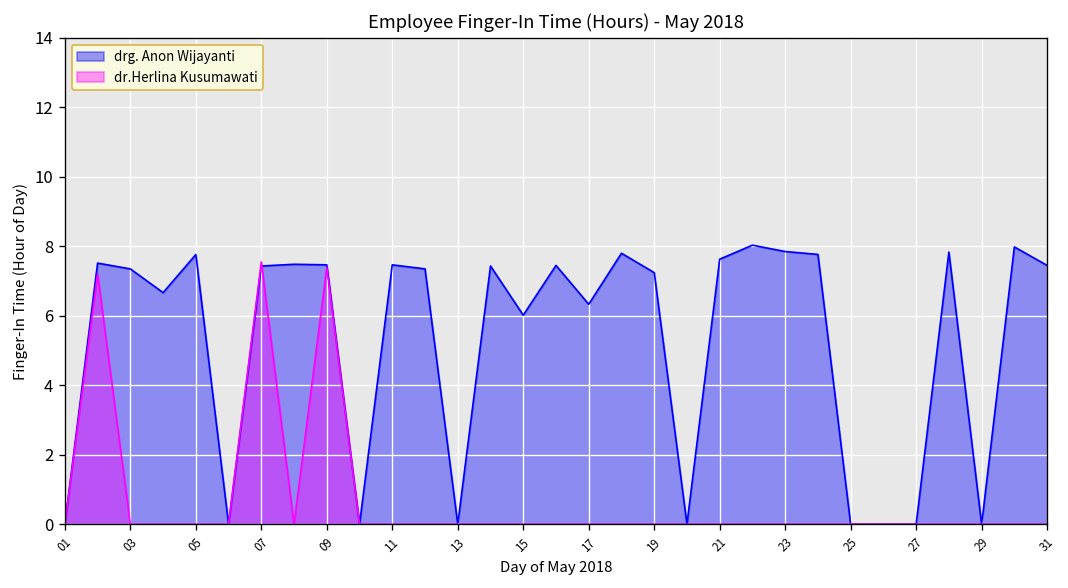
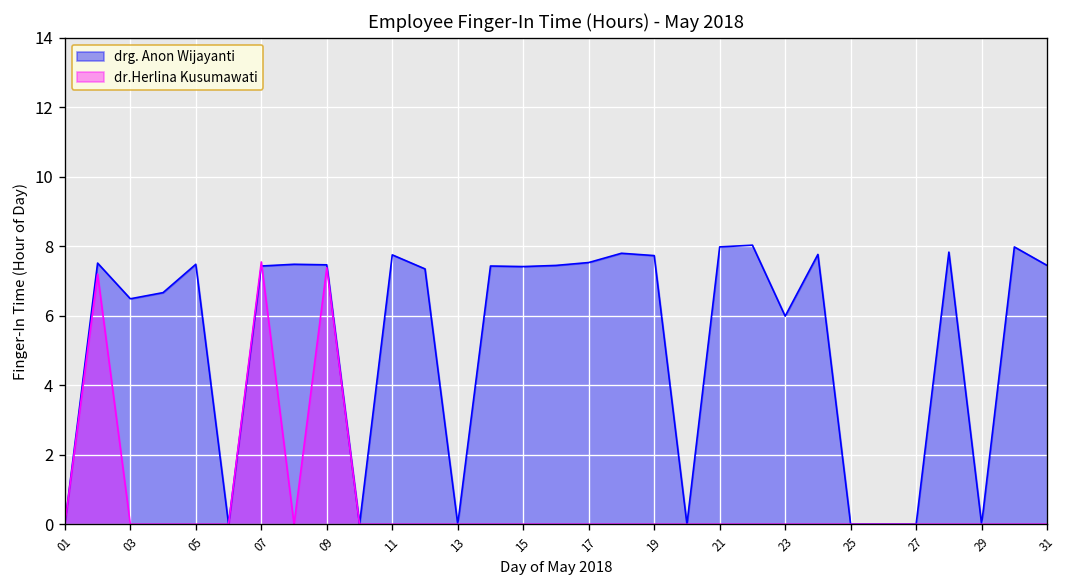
drg. Anon Wijayanti, 03: 7.4 -> 6.5
drg. Anon Wijayanti, 05: 7.8 -> 7.5
drg. Anon Wijayanti, 11: 7.5 -> 7.8
drg. Anon Wijayanti, 15: 6.0 -> 7.4
drg. Anon Wijayanti, 17: 6.3 -> 7.5
drg. Anon Wijayanti, 19: 7.2 -> 7.7
drg. Anon Wijayanti, 21: 7.6 -> 8.0
drg. Anon Wijayanti, 23: 7.9 -> 6.0
